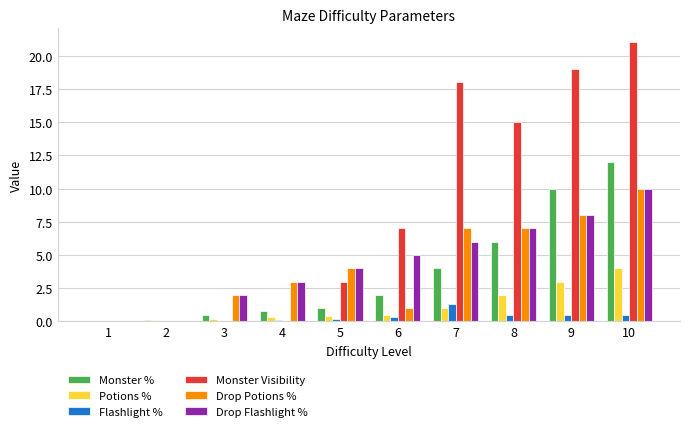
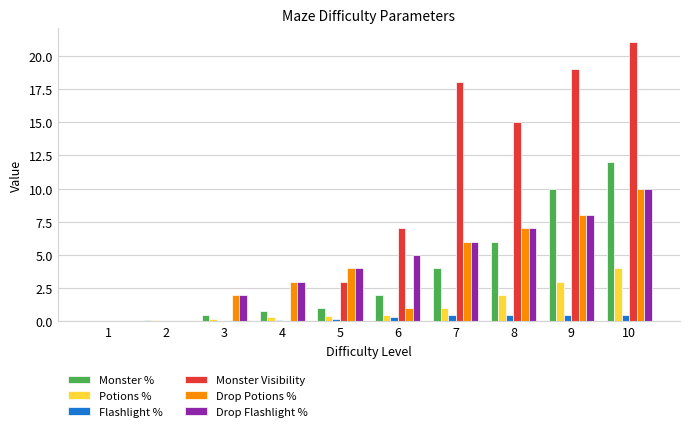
Flashlight %, 7: 1.3 -> 0.5
Drop Potions %, 7: 7 -> 6
